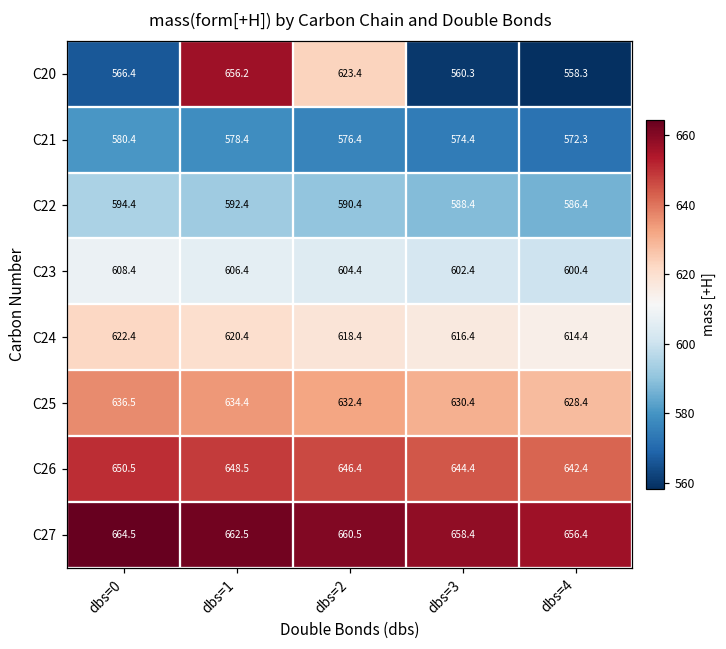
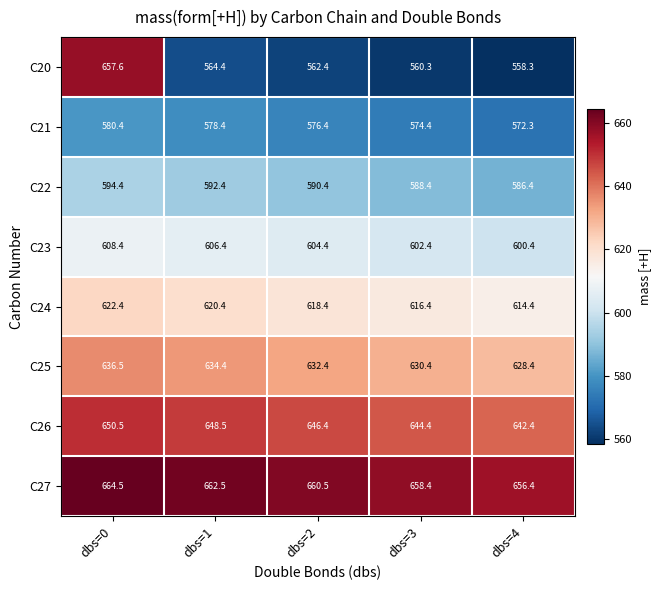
C20, dbs=0: 566.4 -> 657.6
C20, dbs=1: 656.2 -> 564.4
C20, dbs=2: 623.4 -> 562.4
